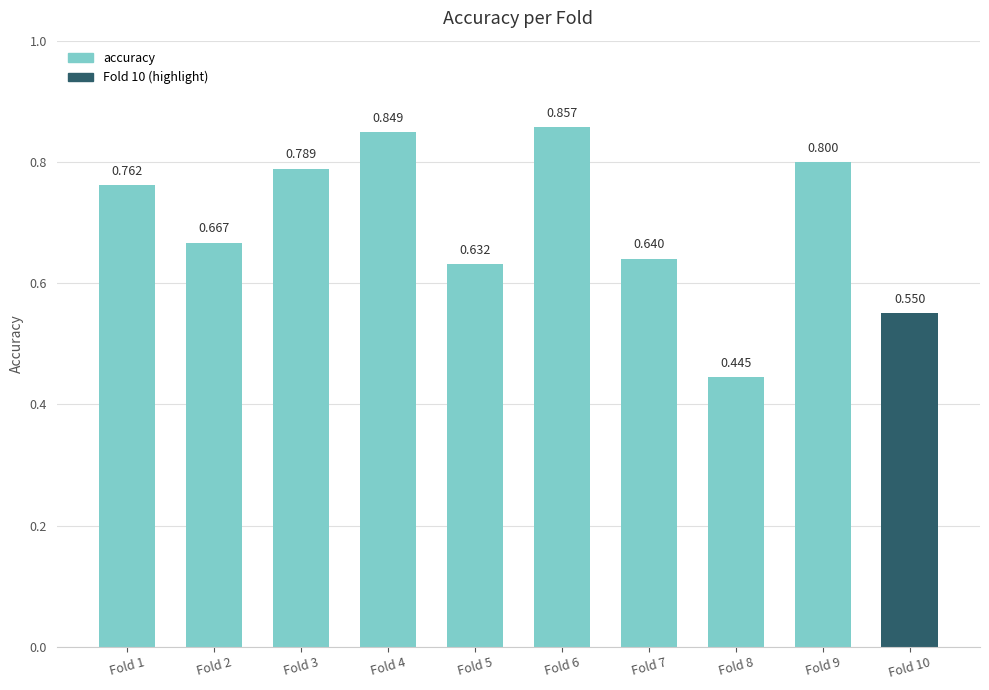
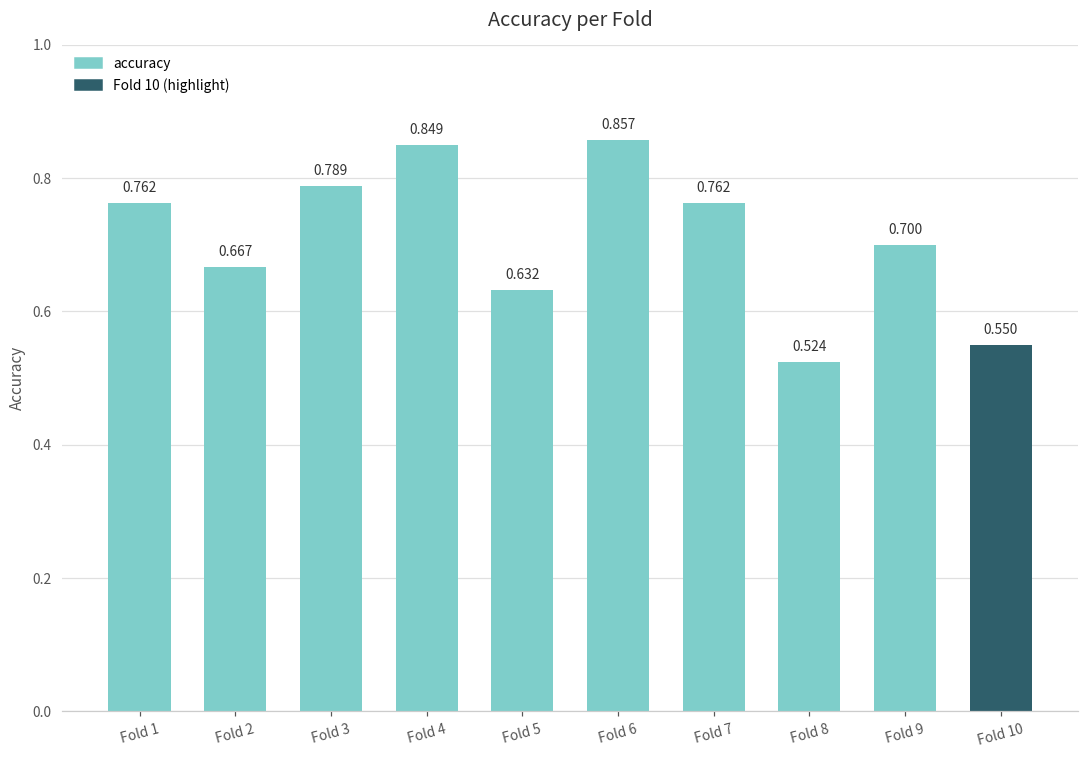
Fold 7: 0.640 -> 0.762
Fold 8: 0.445 -> 0.524
Fold 9: 0.800 -> 0.700
